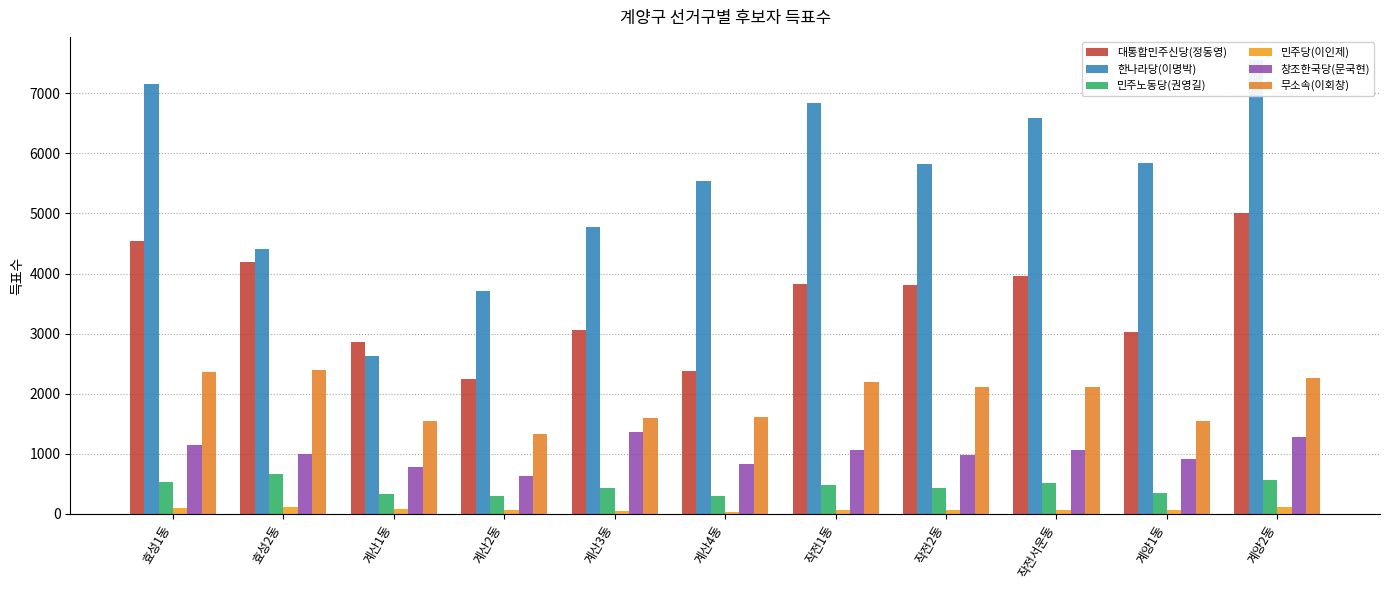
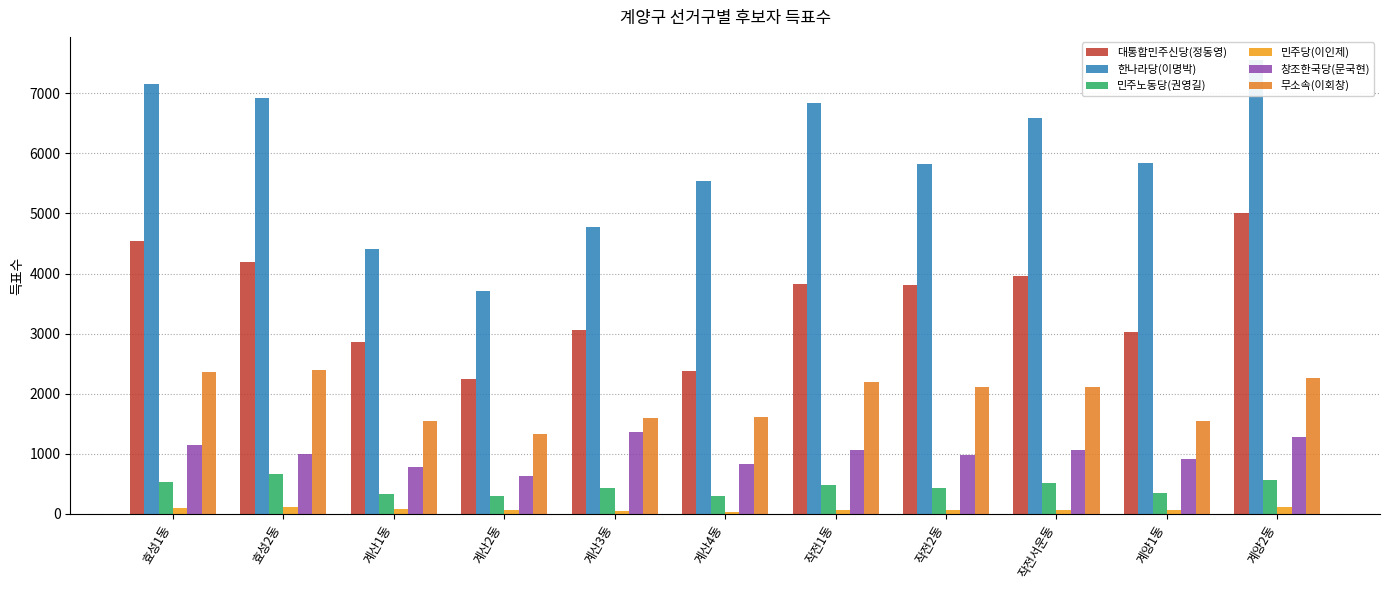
한나라당(이명박), 효성2동: 4400 -> 6900
한나라당(이명박), 계산1동: 2600 -> 4400
